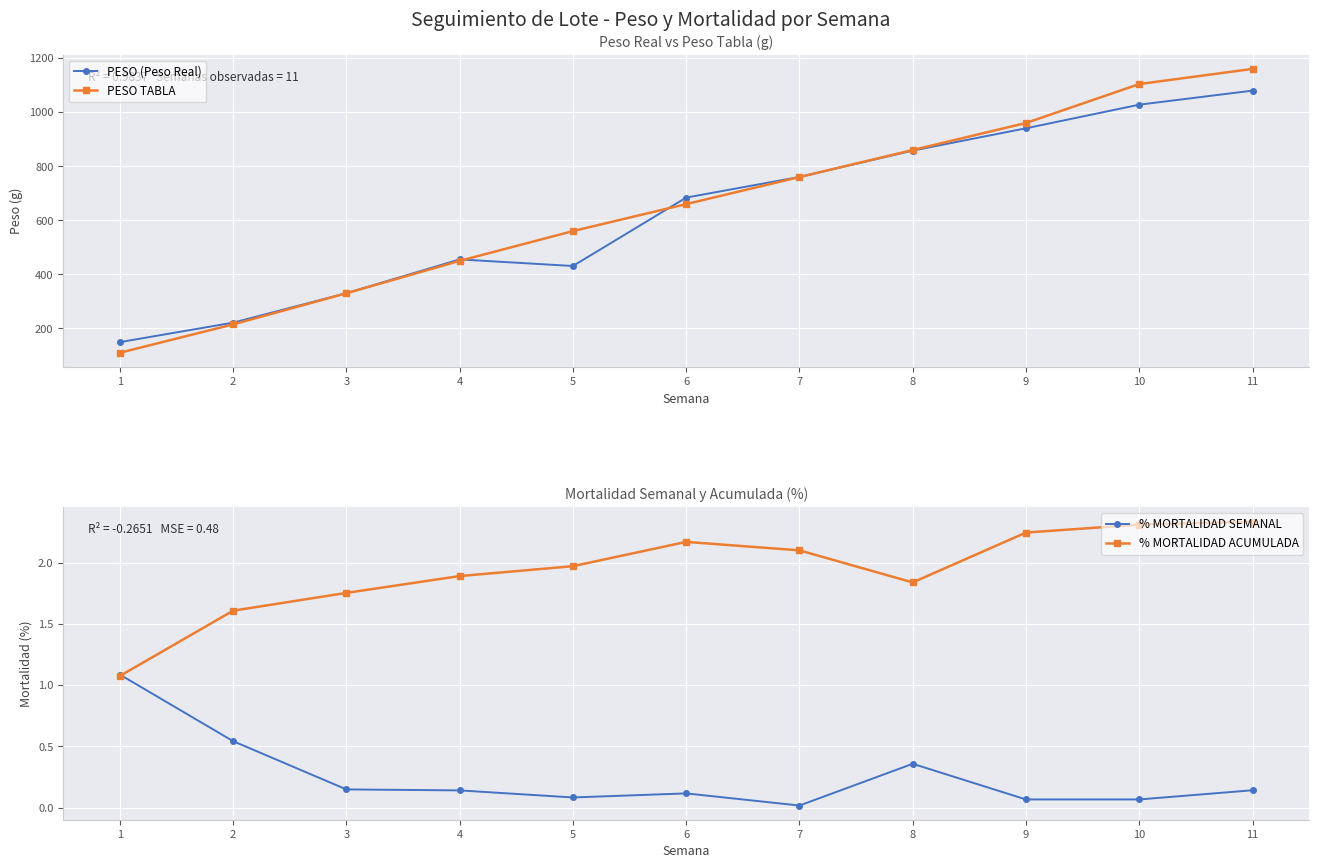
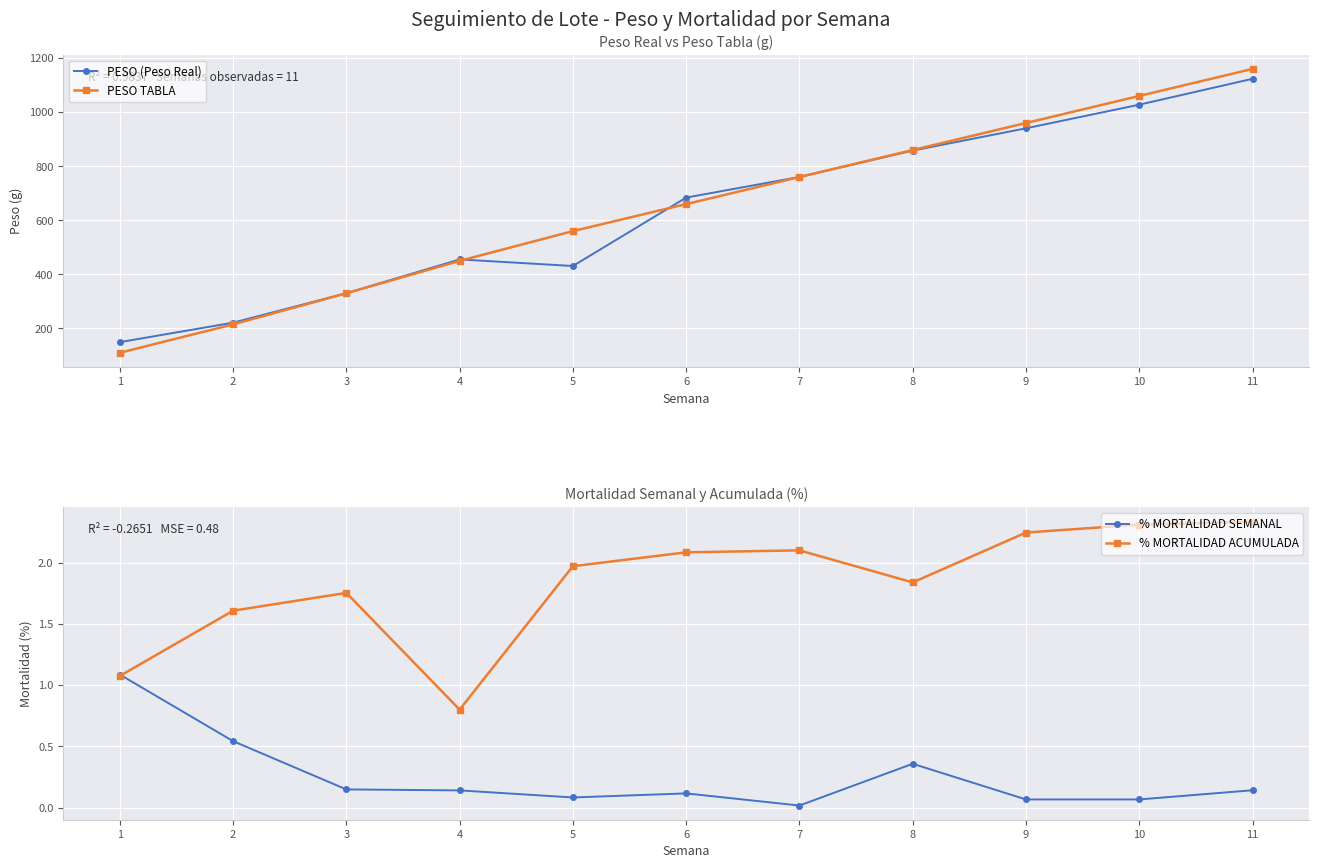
Peso Real vs Peso Tabla (g), PESO TABLA, 10: 1100 -> 1060
Peso Real vs Peso Tabla (g), PESO (Peso Real), 11: 1080 -> 1120
Mortalidad Semanal y Acumulada (%), % MORTALIDAD ACUMULADA, 4: 1.89 -> 0.80
Mortalidad Semanal y Acumulada (%), % MORTALIDAD ACUMULADA, 6: 2.17 -> 2.08
